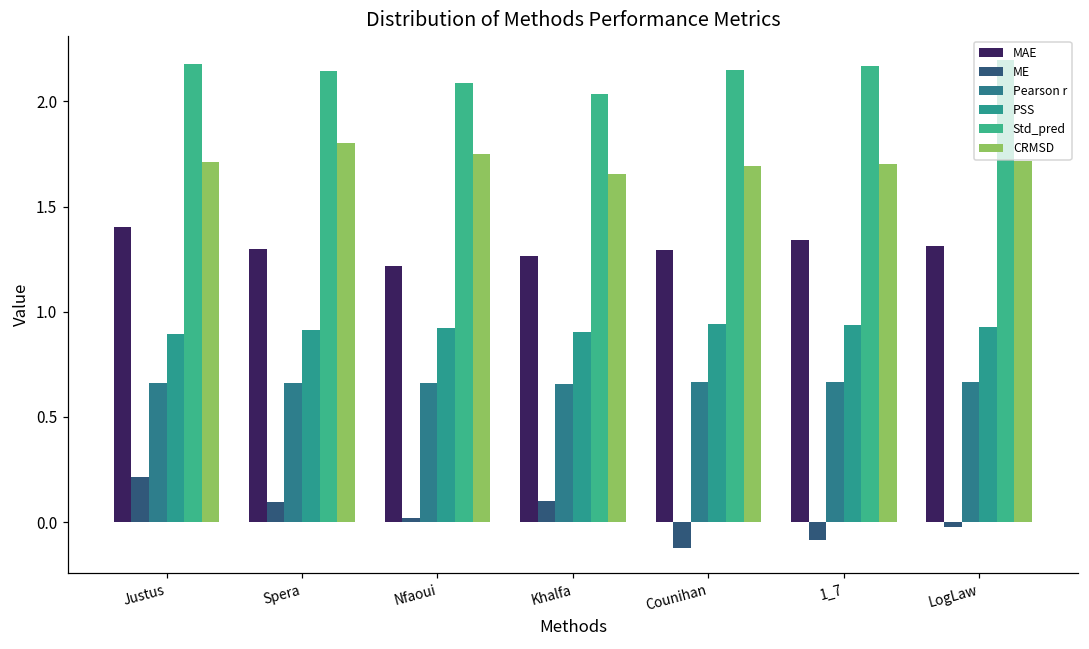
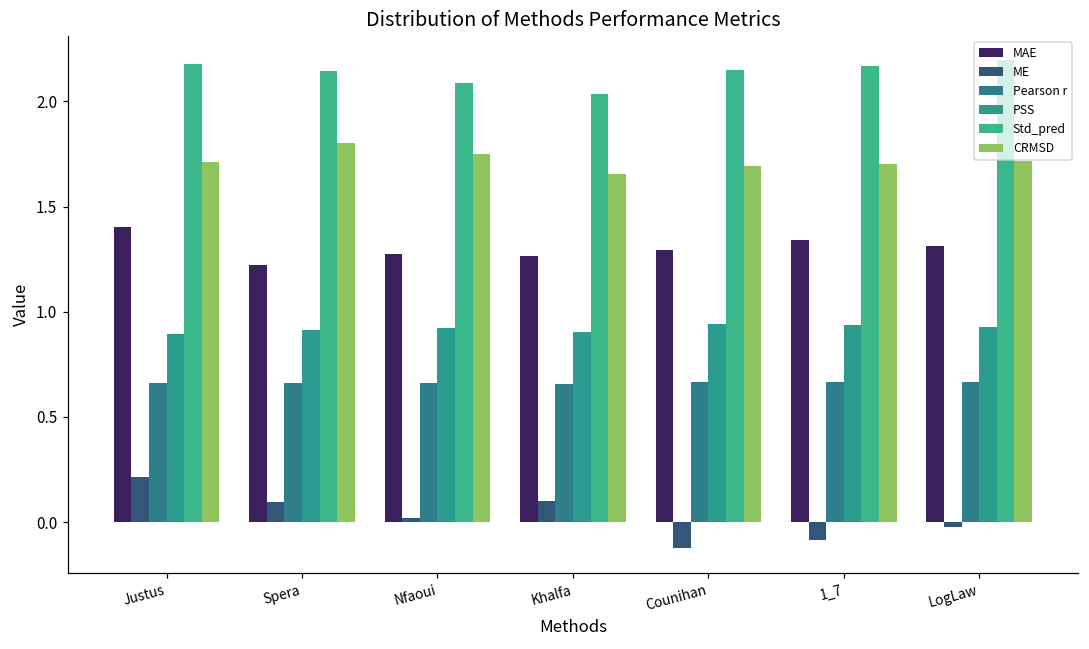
MAE, Spera: 1.30 -> 1.22
MAE, Nfaoui: 1.22 -> 1.27
